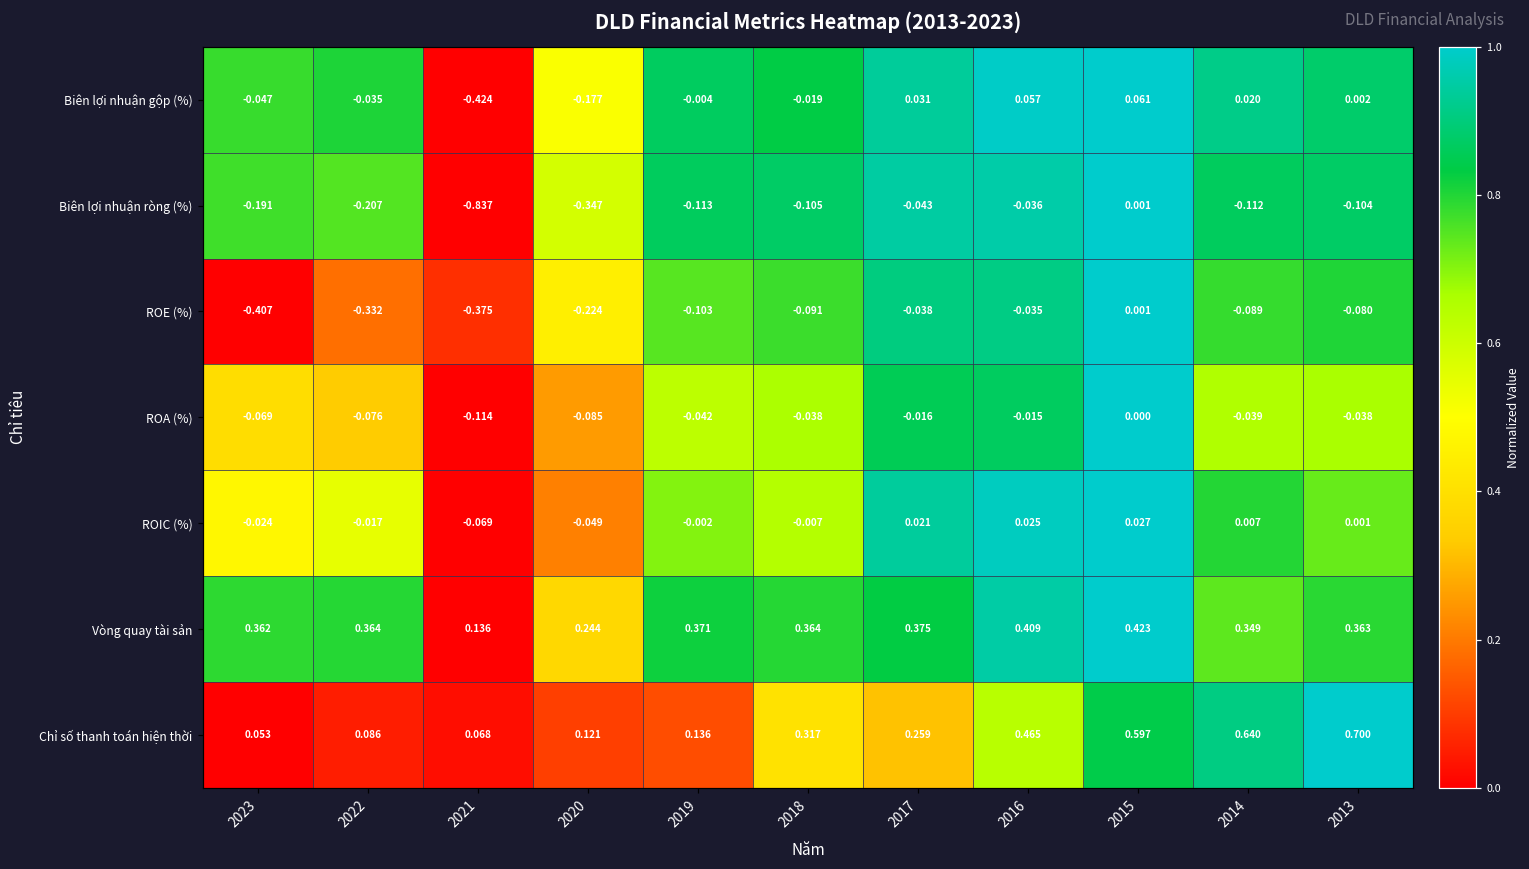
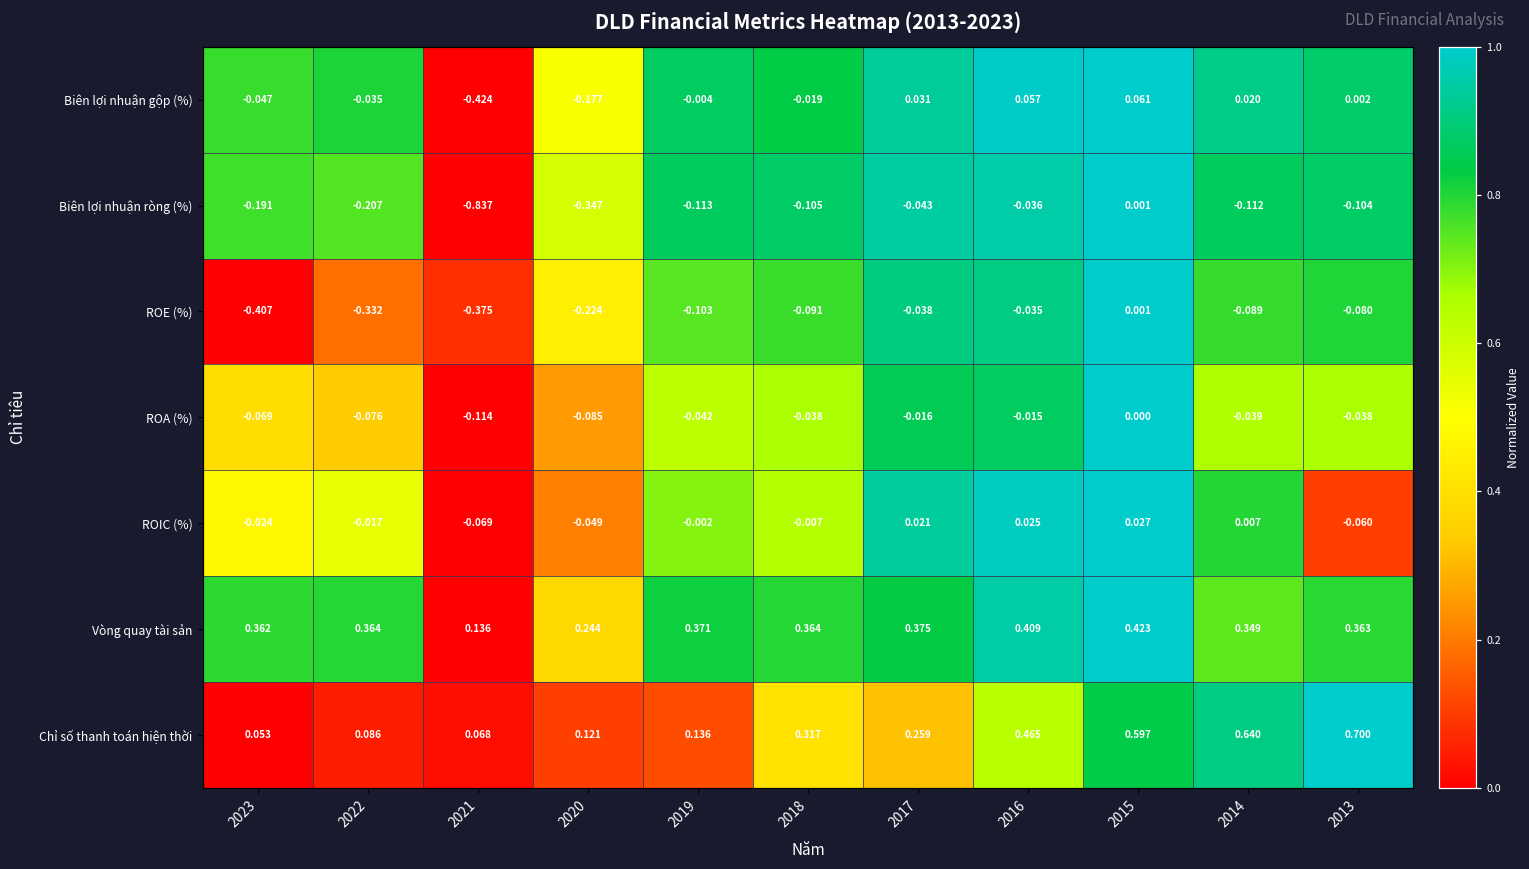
ROIC (%), 2013: 0.001 -> -0.060
